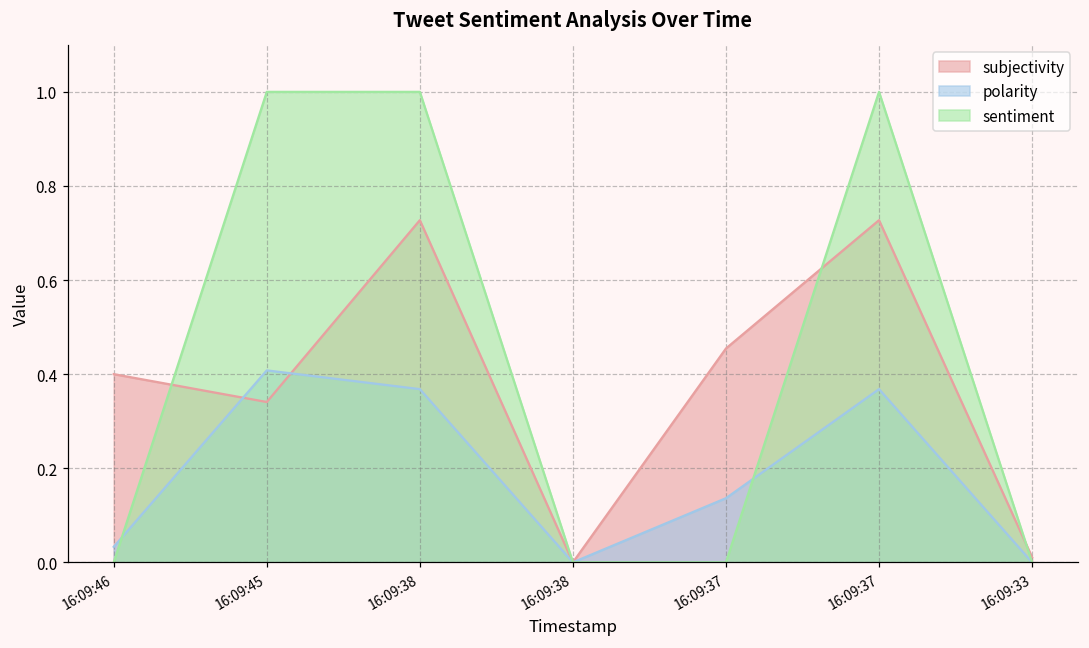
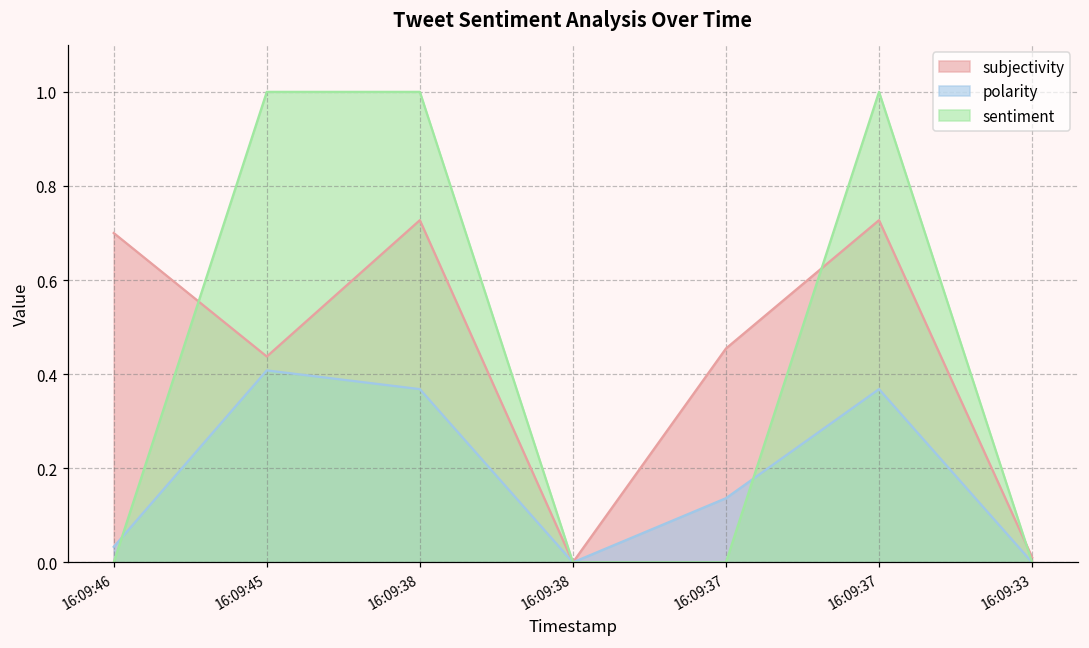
subjectivity, 16:09:46: 0.4 -> 0.7
subjectivity, 16:09:45: 0.34 -> 0.44
